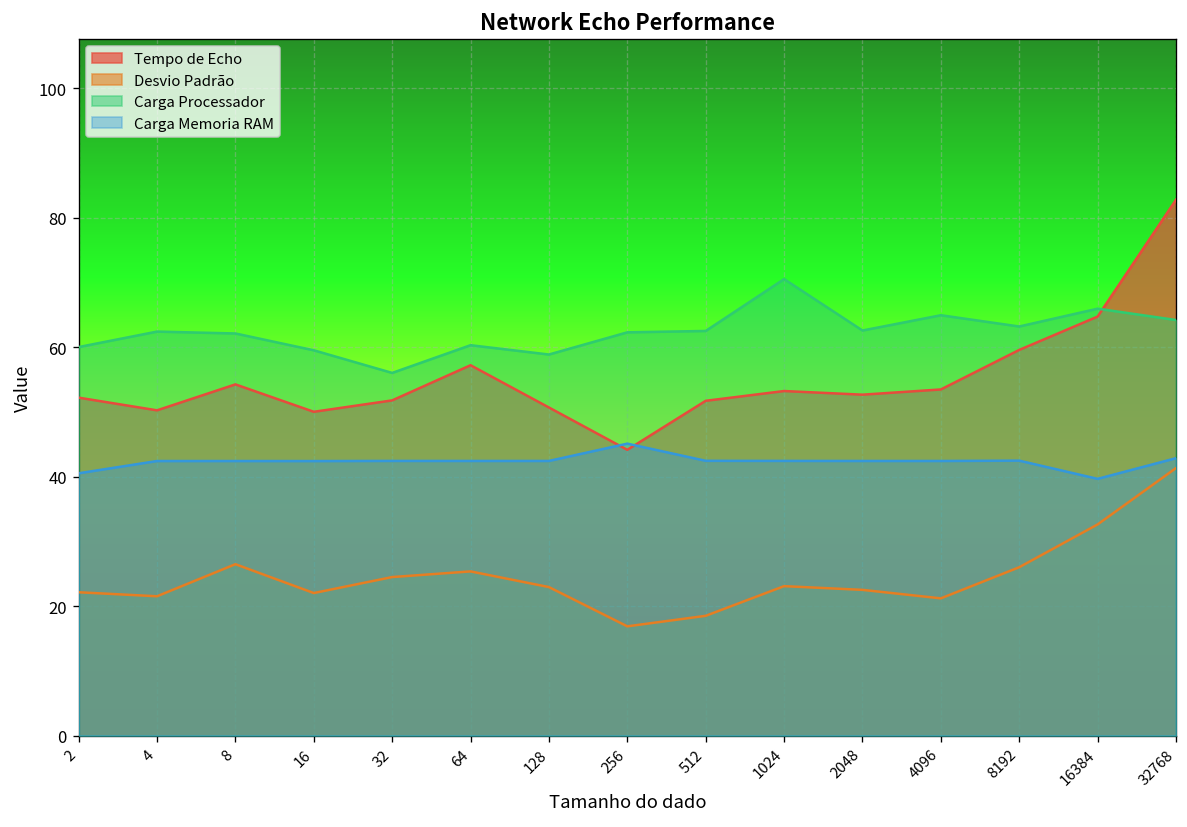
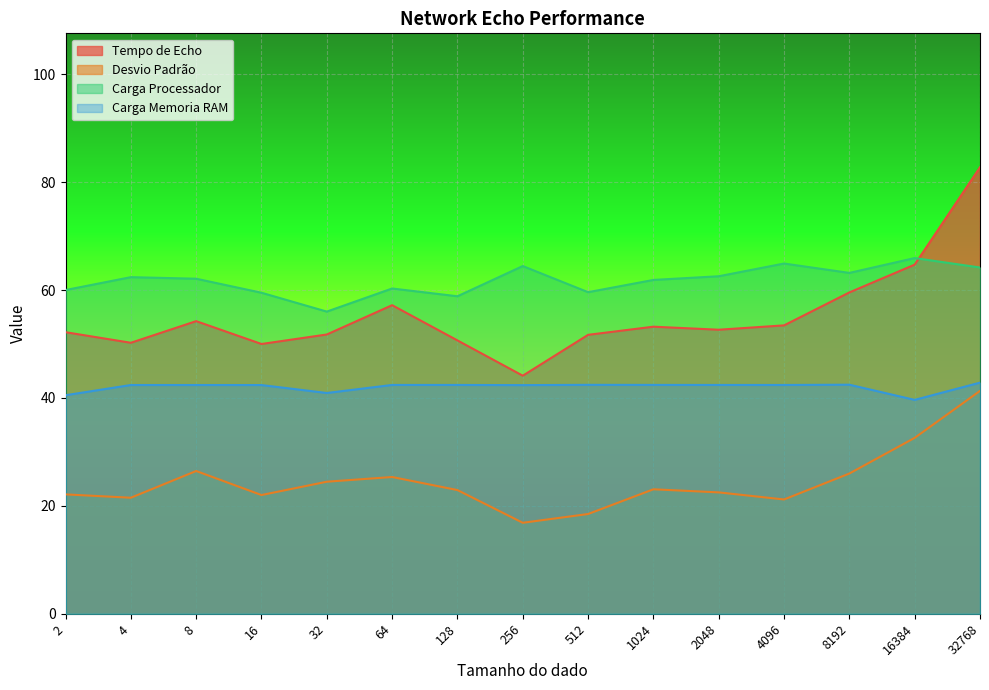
Carga Memoria RAM, 32: 42 -> 41
Carga Processador, 256: 62 -> 64
Carga Memoria RAM, 256: 45 -> 42
Carga Processador, 512: 62 -> 60
Carga Processador, 1024: 70 -> 62
